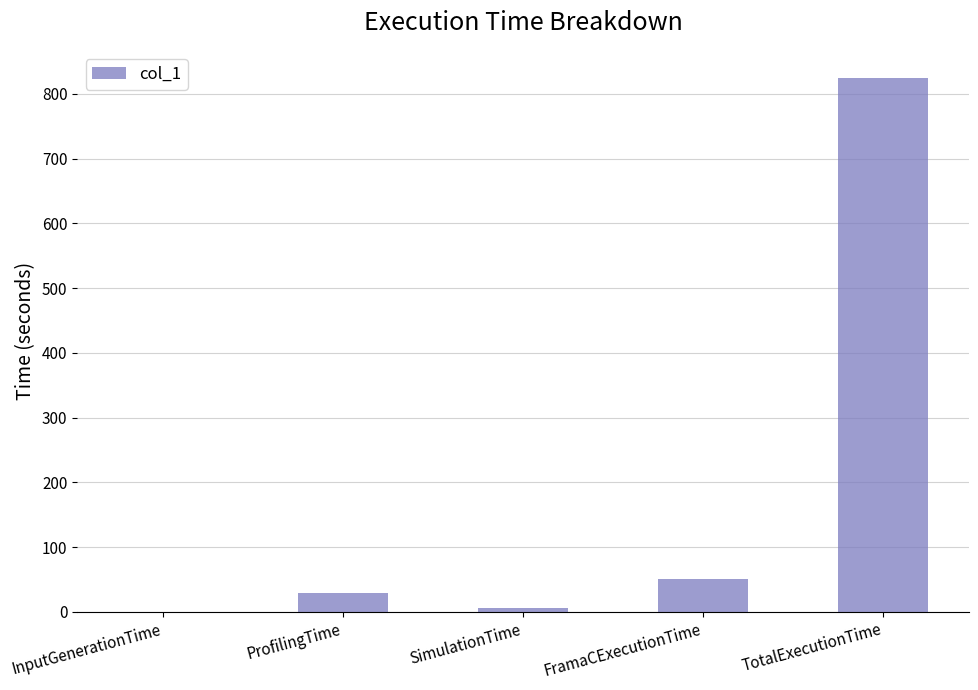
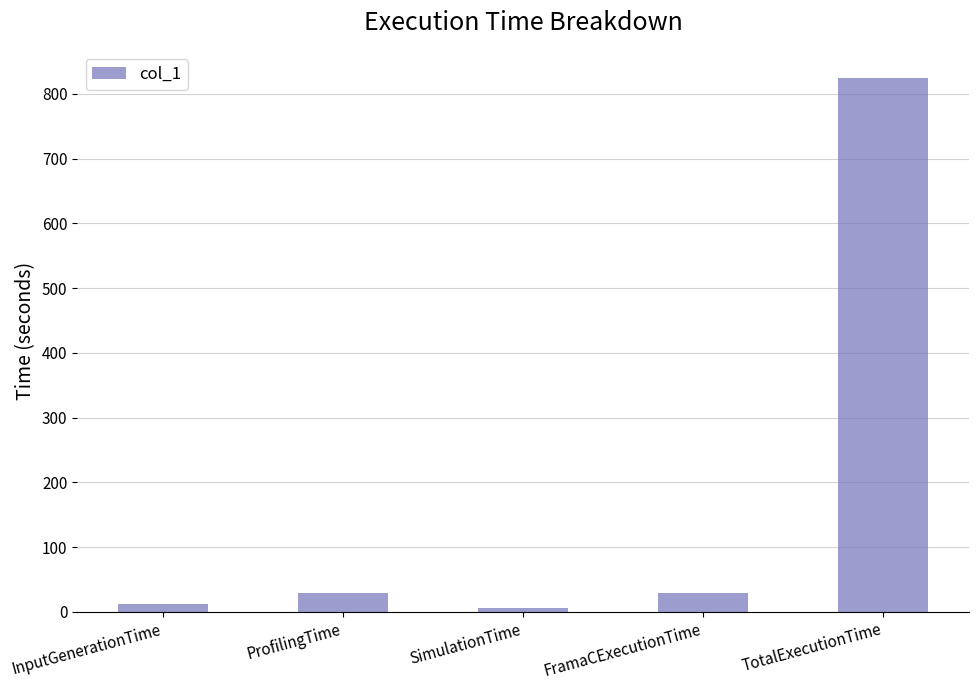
InputGenerationTime: 0 -> 10
FramaCExecutionTime: 50 -> 30
